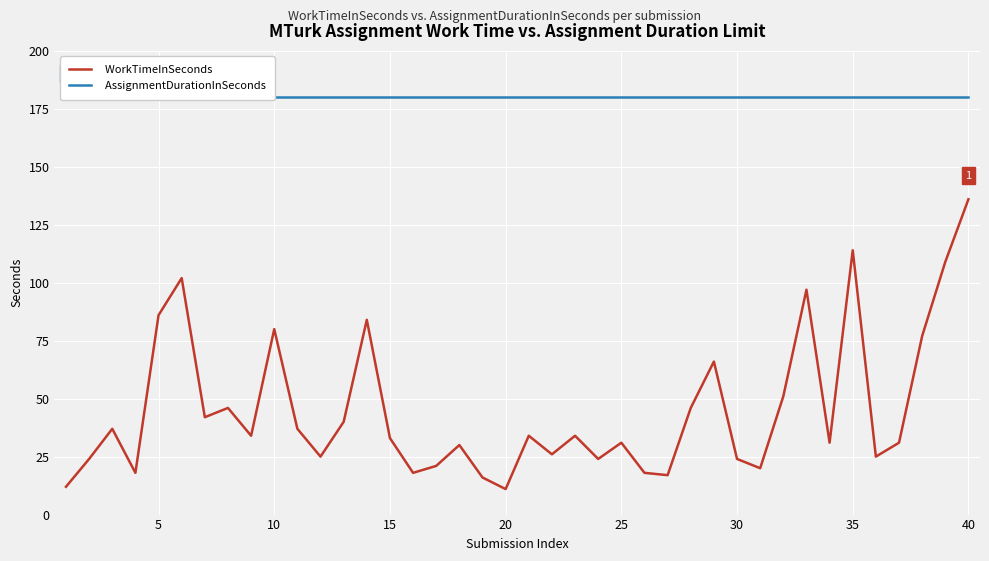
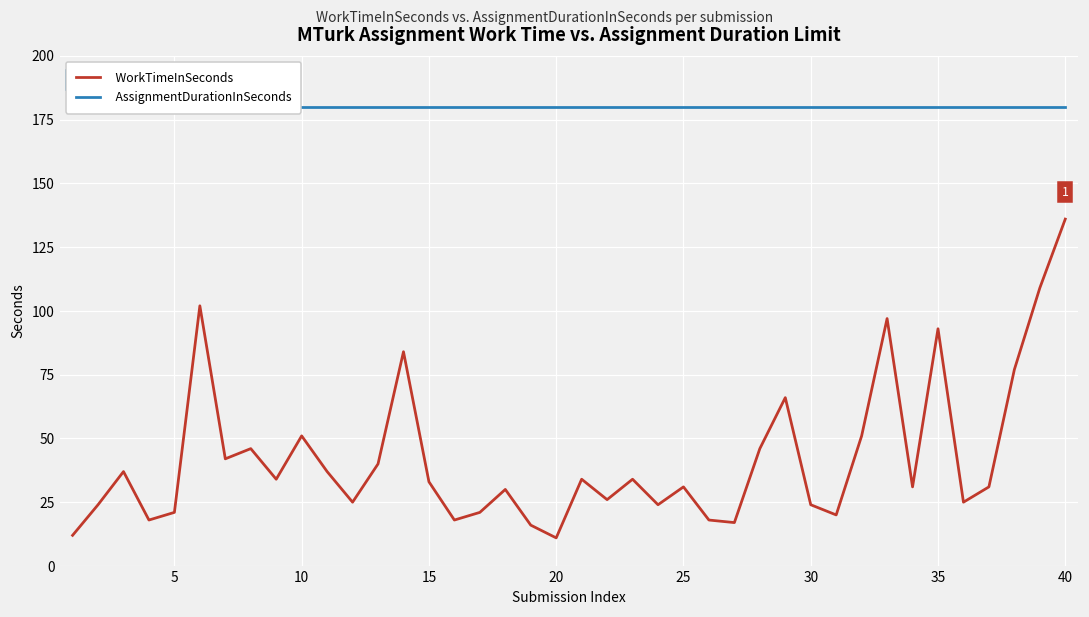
WorkTimeInSeconds, 5: 86 -> 21
WorkTimeInSeconds, 10: 80 -> 51
WorkTimeInSeconds, 35: 114 -> 93
